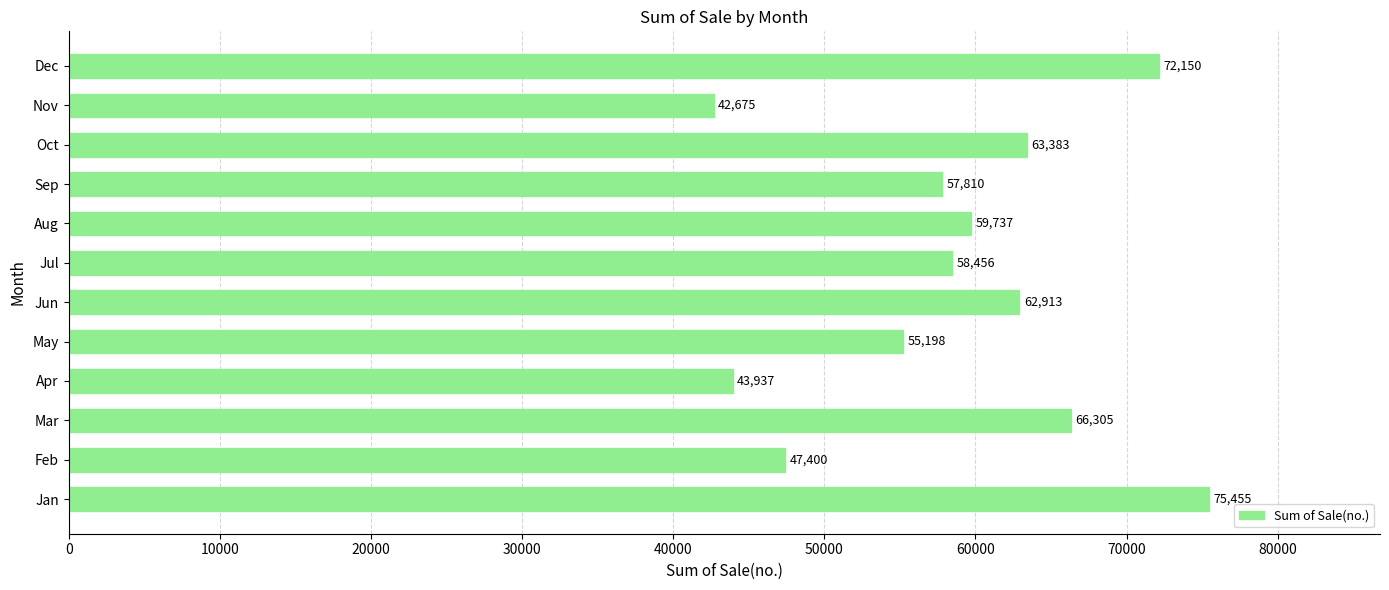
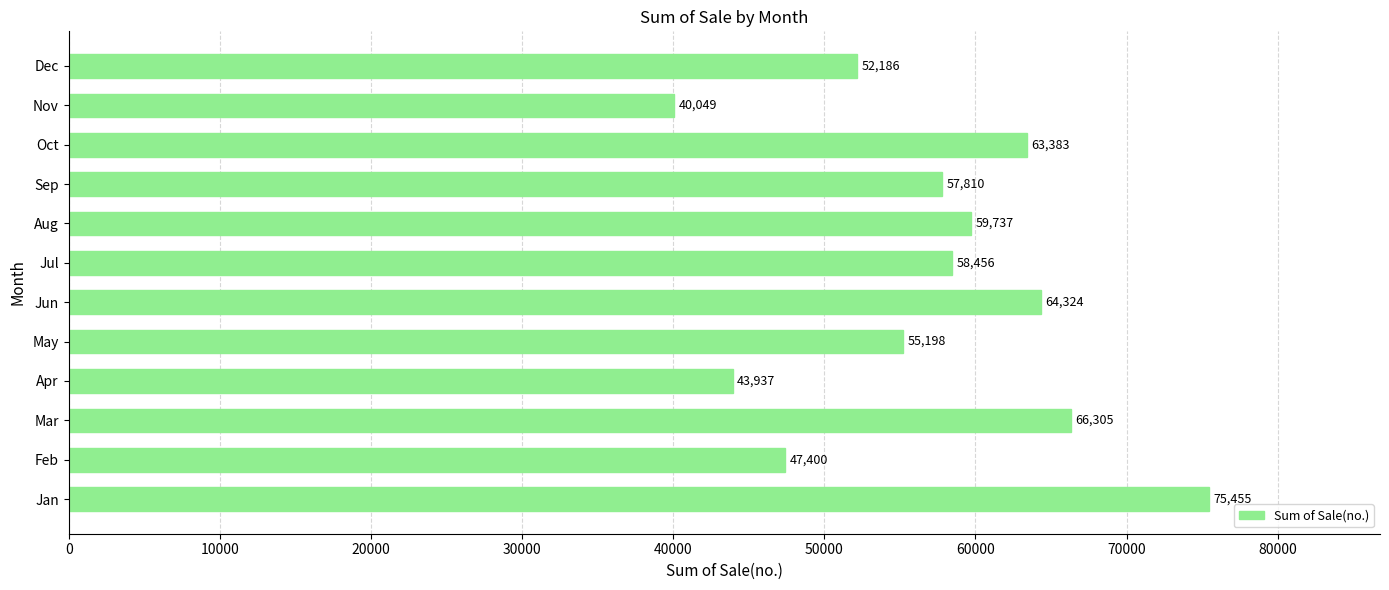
Dec: 72,150 -> 52,186
Nov: 42,675 -> 40,049
Jun: 62,913 -> 64,324
